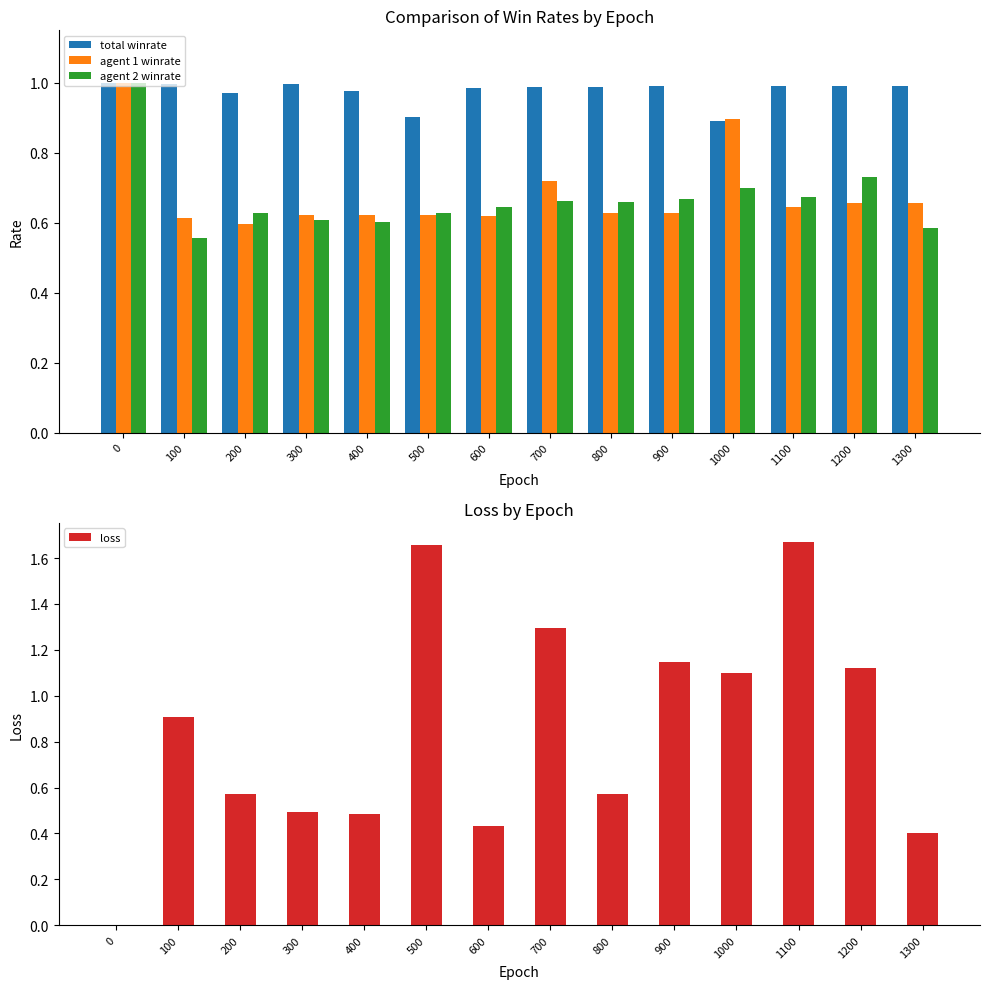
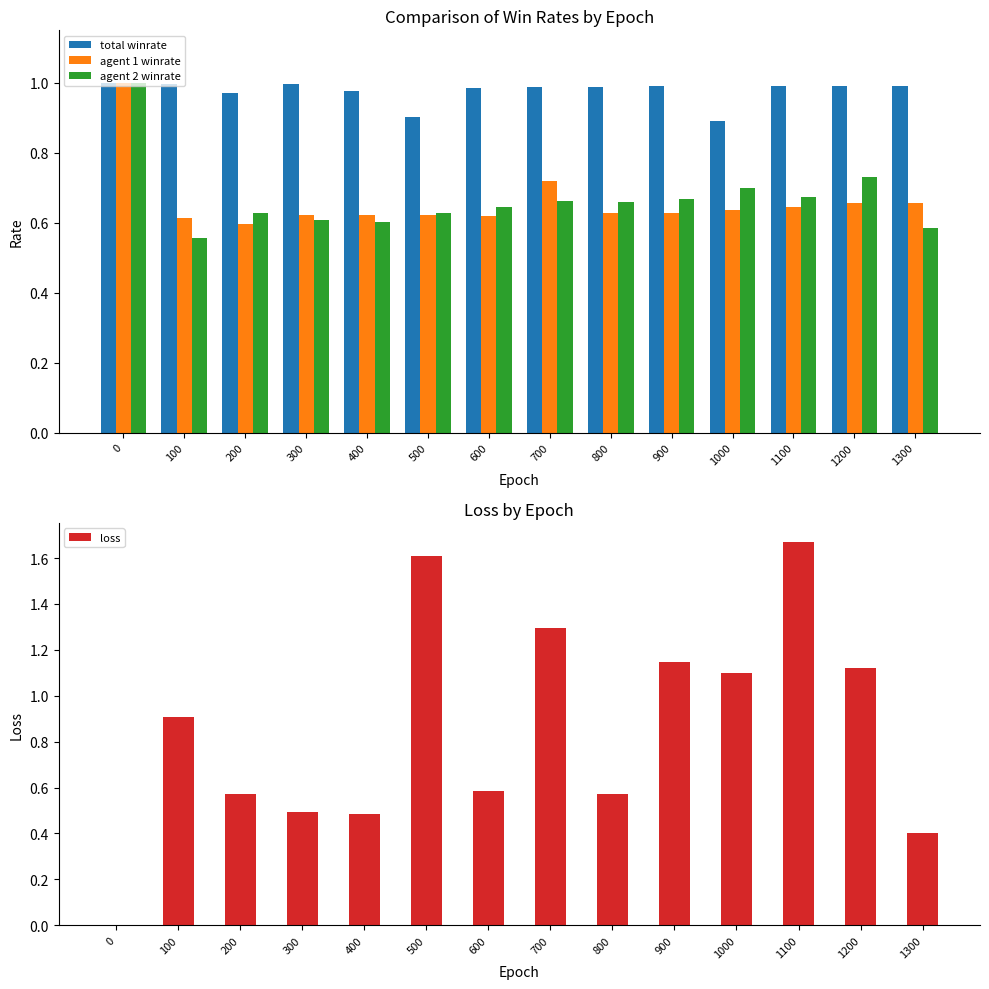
Comparison of Win Rates by Epoch, agent 1 winrate, 1000: 0.90 -> 0.64
Loss by Epoch, 500: 1.66 -> 1.61
Loss by Epoch, 600: 0.43 -> 0.58
